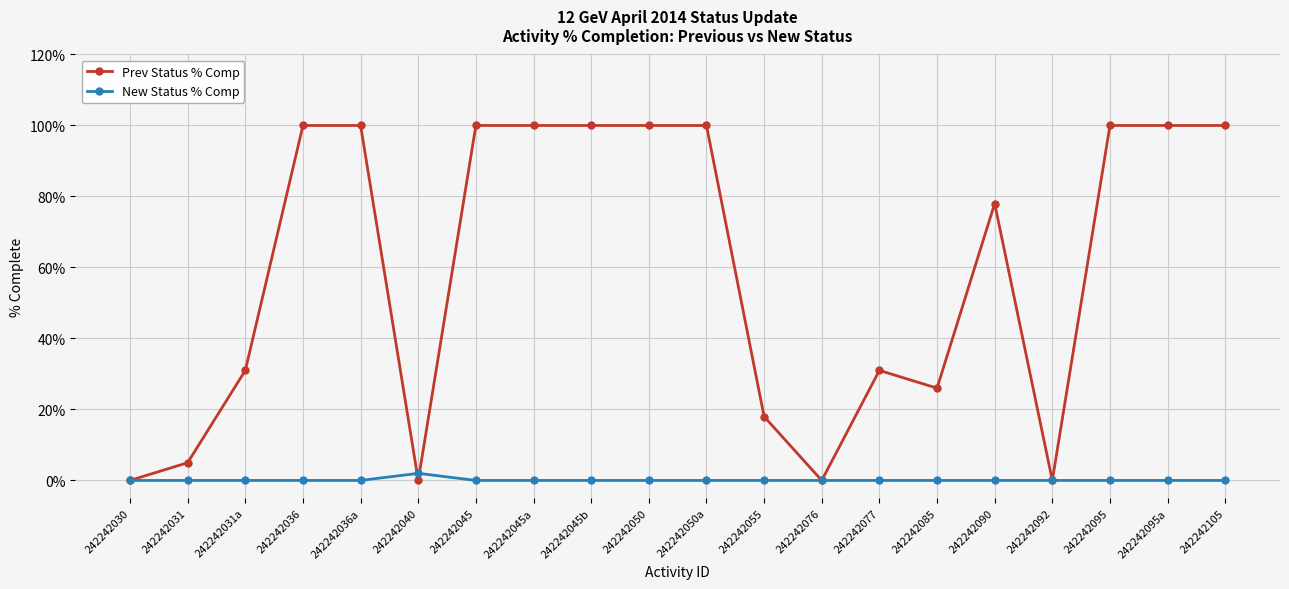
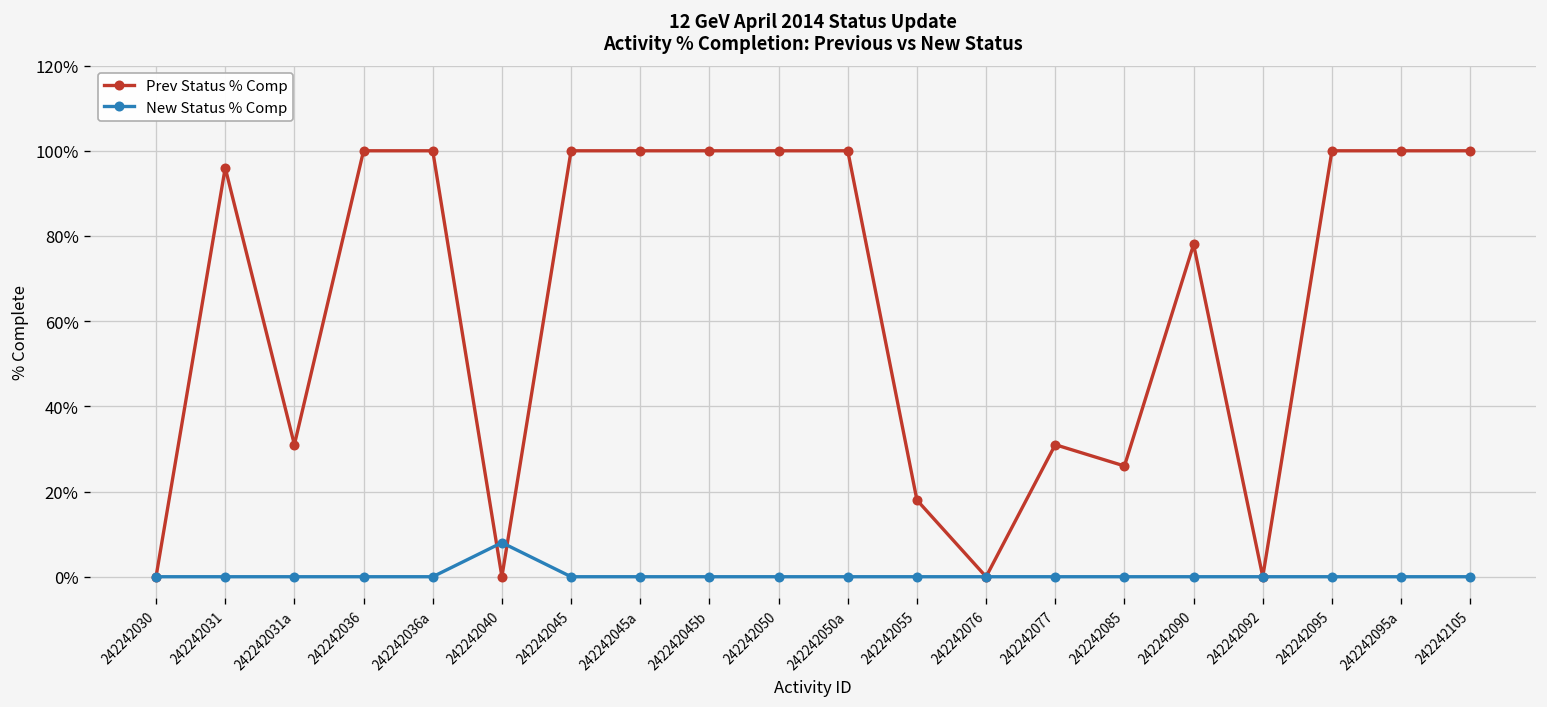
Prev Status % Comp, 242242031: 5% -> 96%
New Status % Comp, 242242040: 2% -> 8%
